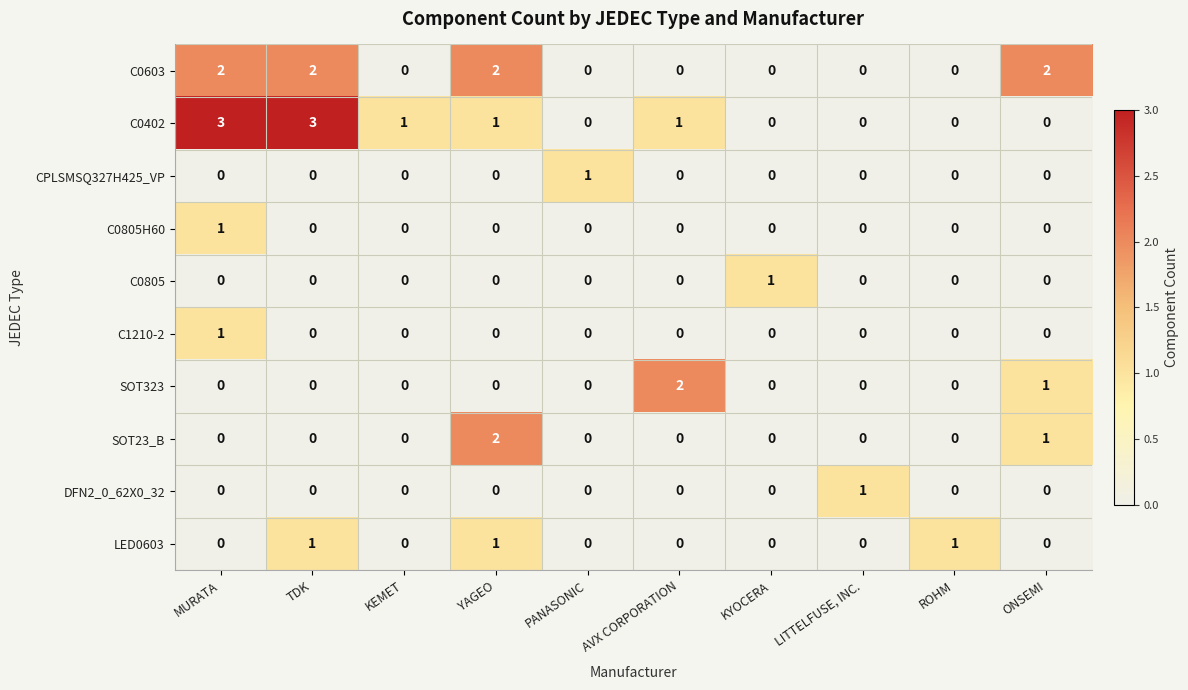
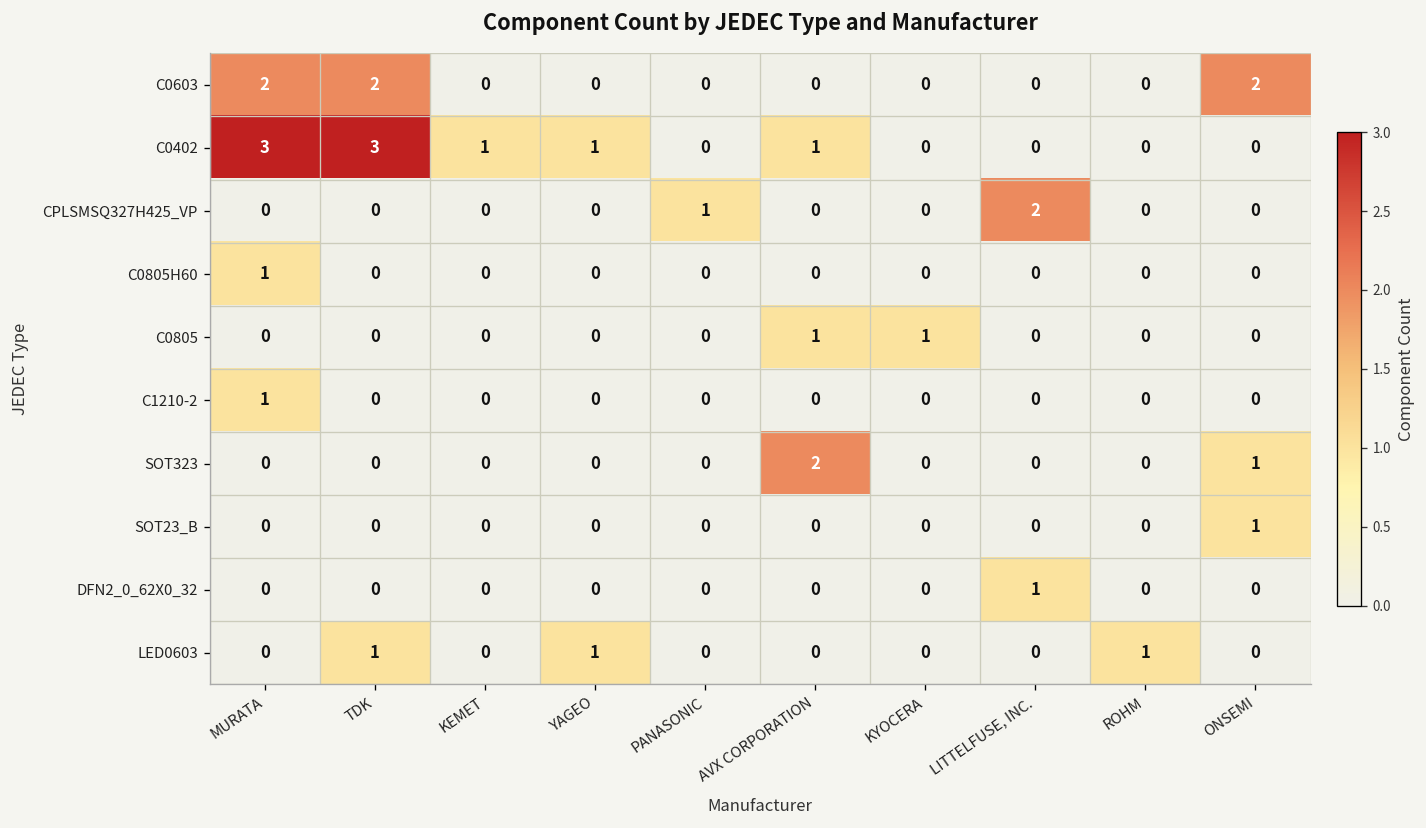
C0603, YAGEO: 2 -> 0
CPLSMSQ327H425_VP, LITTELFUSE, INC.: 0 -> 2
C0805, AVX CORPORATION: 0 -> 1
SOT23_B, YAGEO: 2 -> 0
